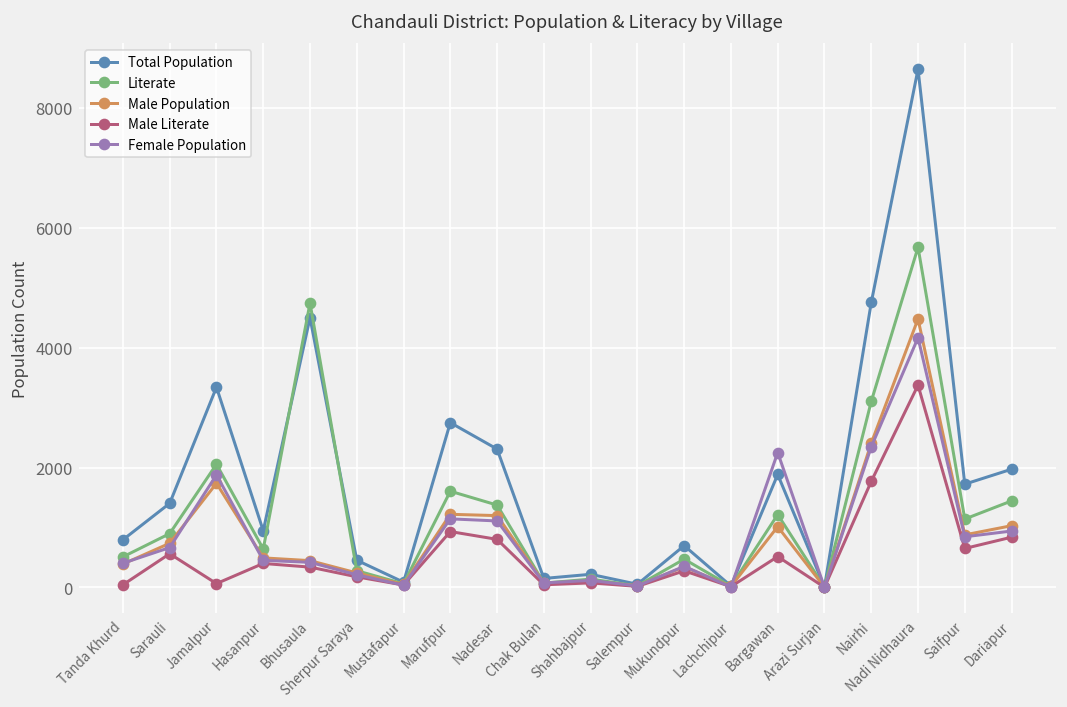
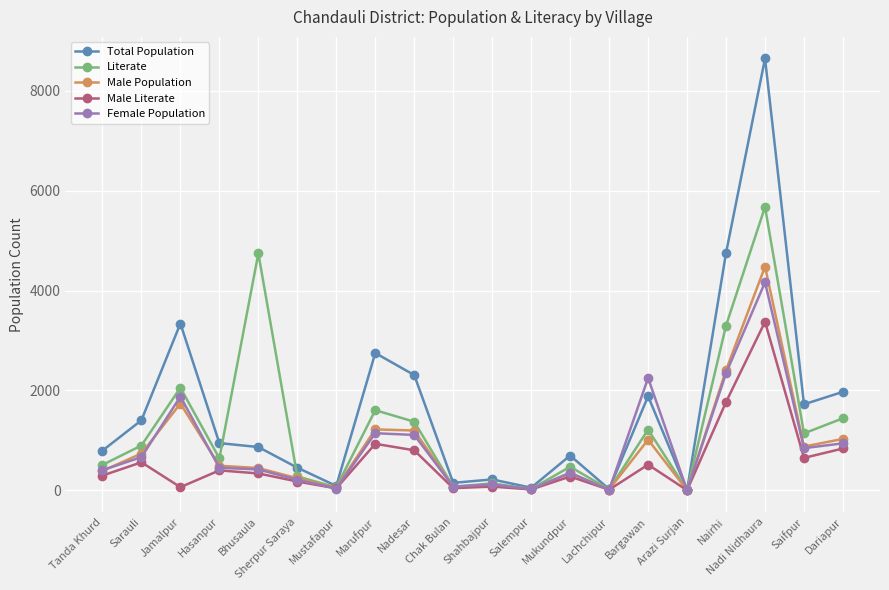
Male Literate, Tanda Khurd: 0 -> 300
Total Population, Bhusaula: 4500 -> 900
Literate, Nairhi: 3100 -> 3300
